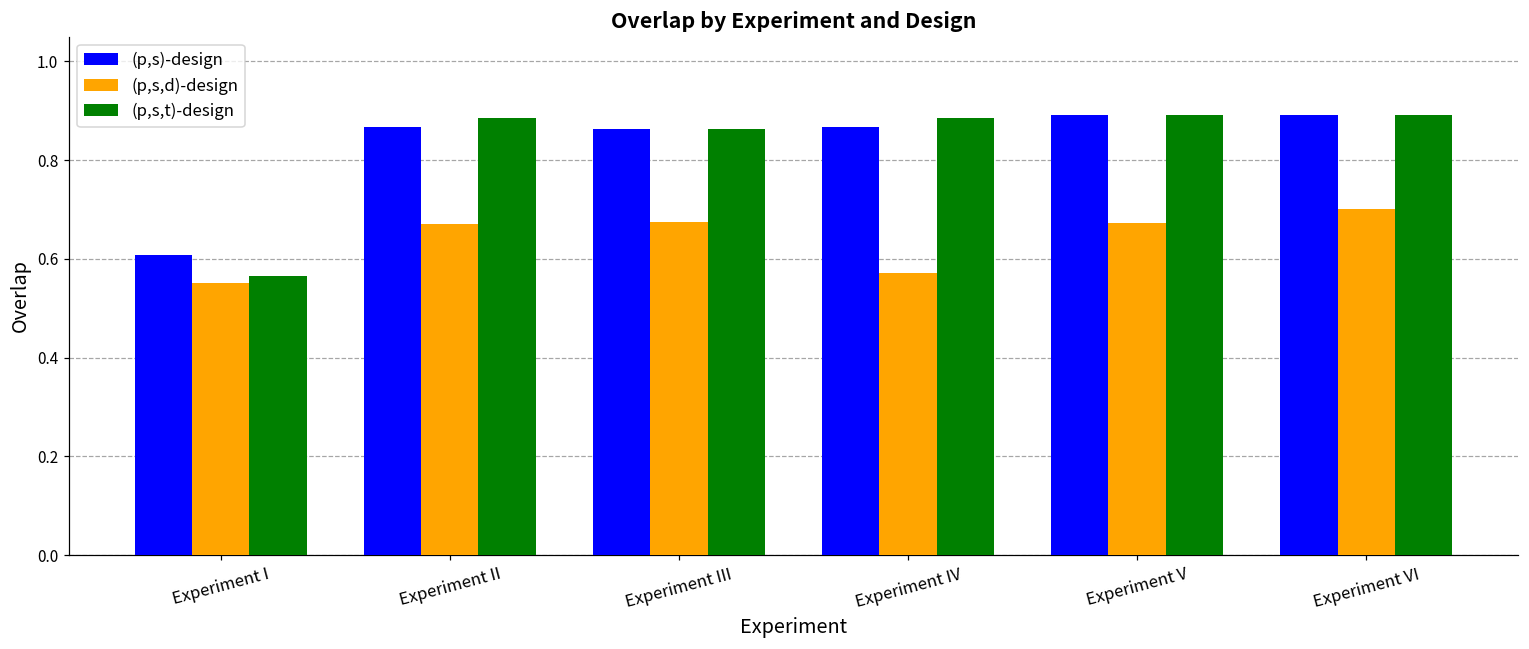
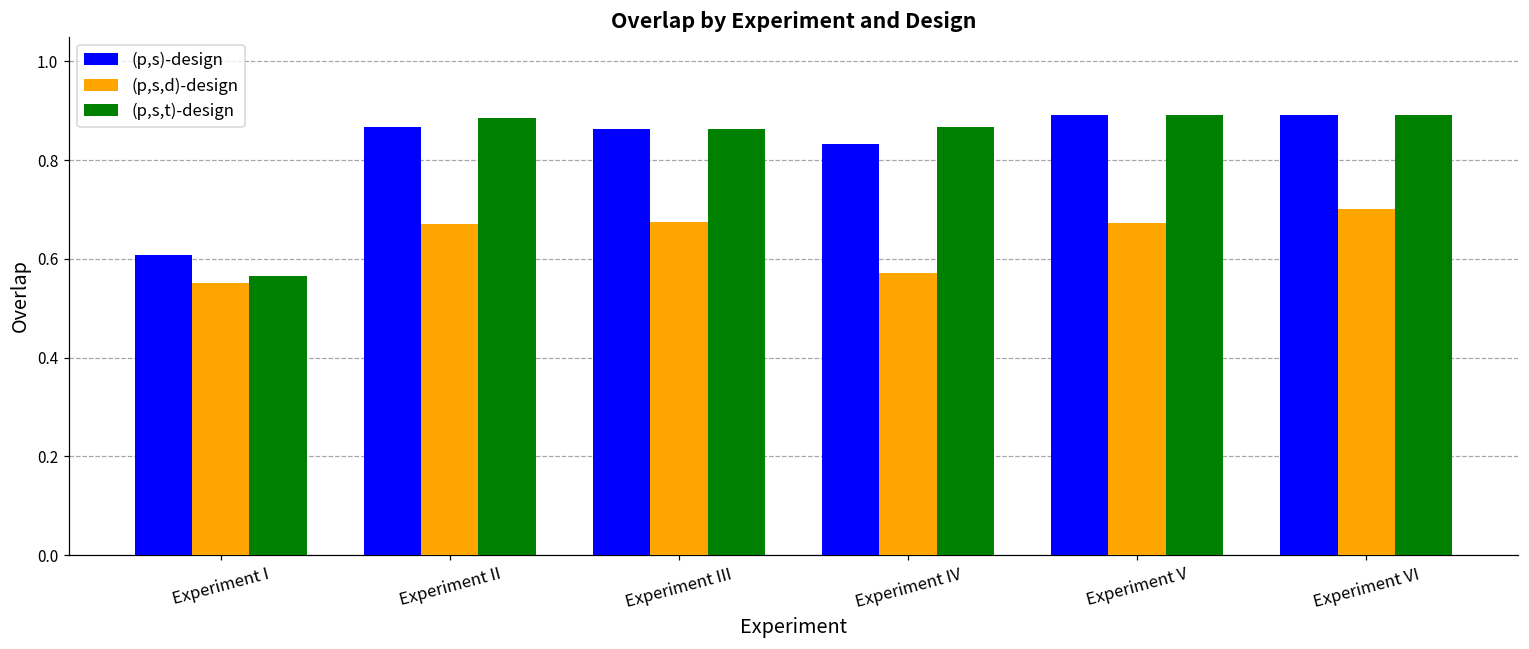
(p,s)-design, Experiment IV: 0.87 -> 0.83
(p,s,t)-design, Experiment IV: 0.89 -> 0.87
